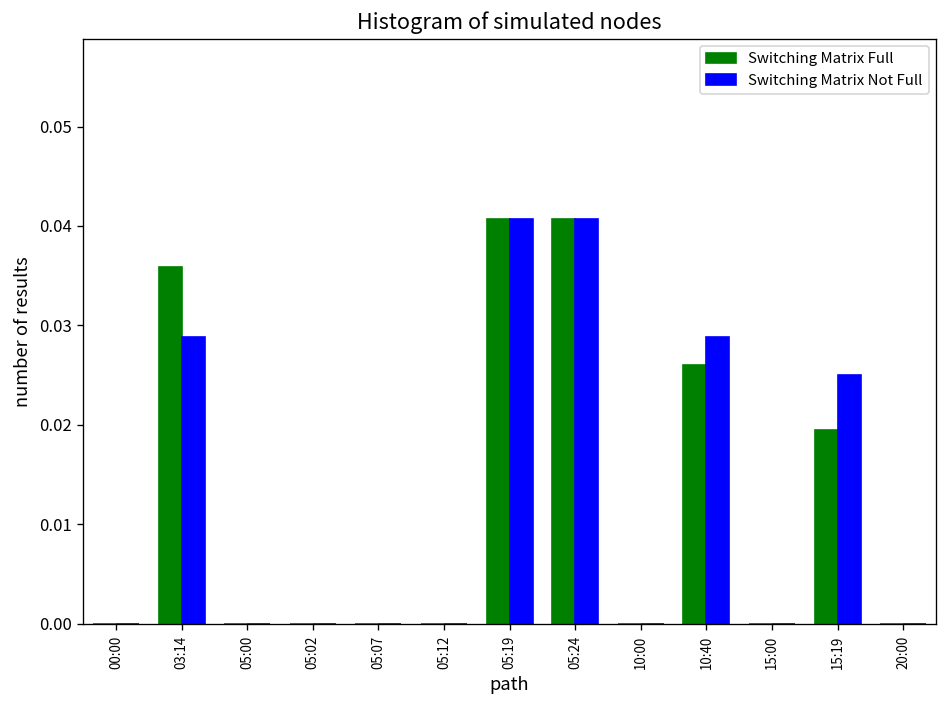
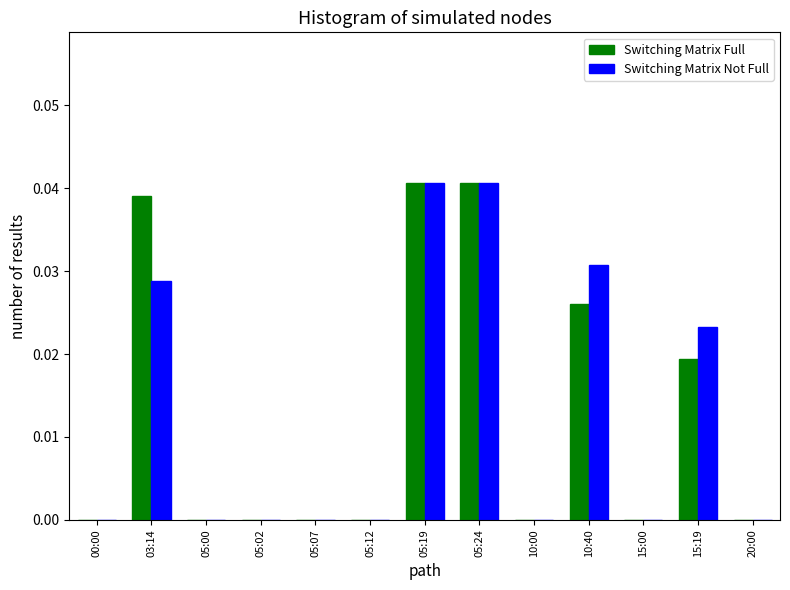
Switching Matrix Full, 03:14: 0.036 -> 0.039
Switching Matrix Not Full, 10:40: 0.029 -> 0.031
Switching Matrix Not Full, 15:19: 0.025 -> 0.023
